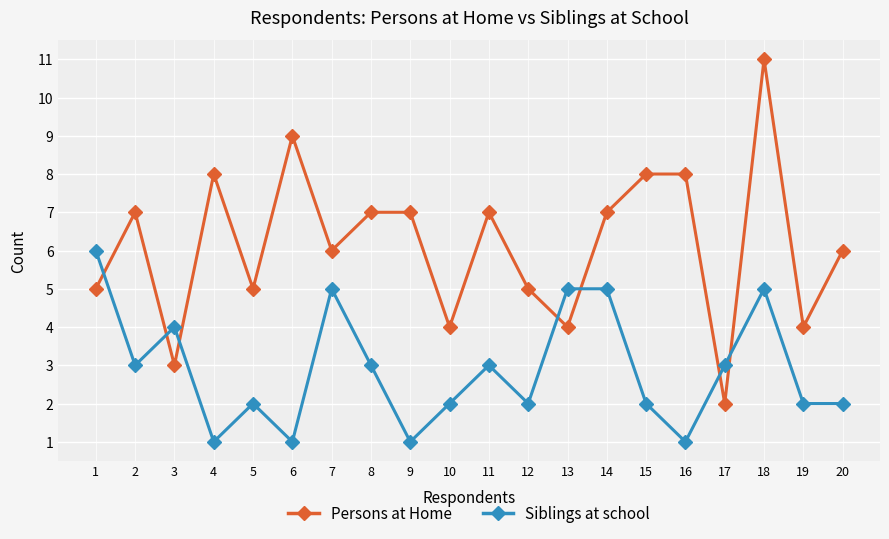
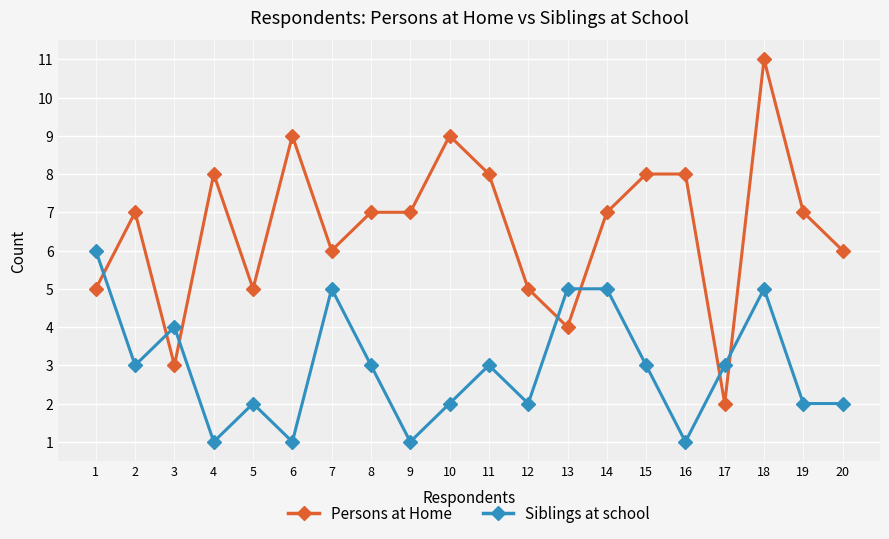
Persons at Home, 10: 4 -> 9
Persons at Home, 11: 7 -> 8
Siblings at school, 15: 2 -> 3
Persons at Home, 19: 4 -> 7
